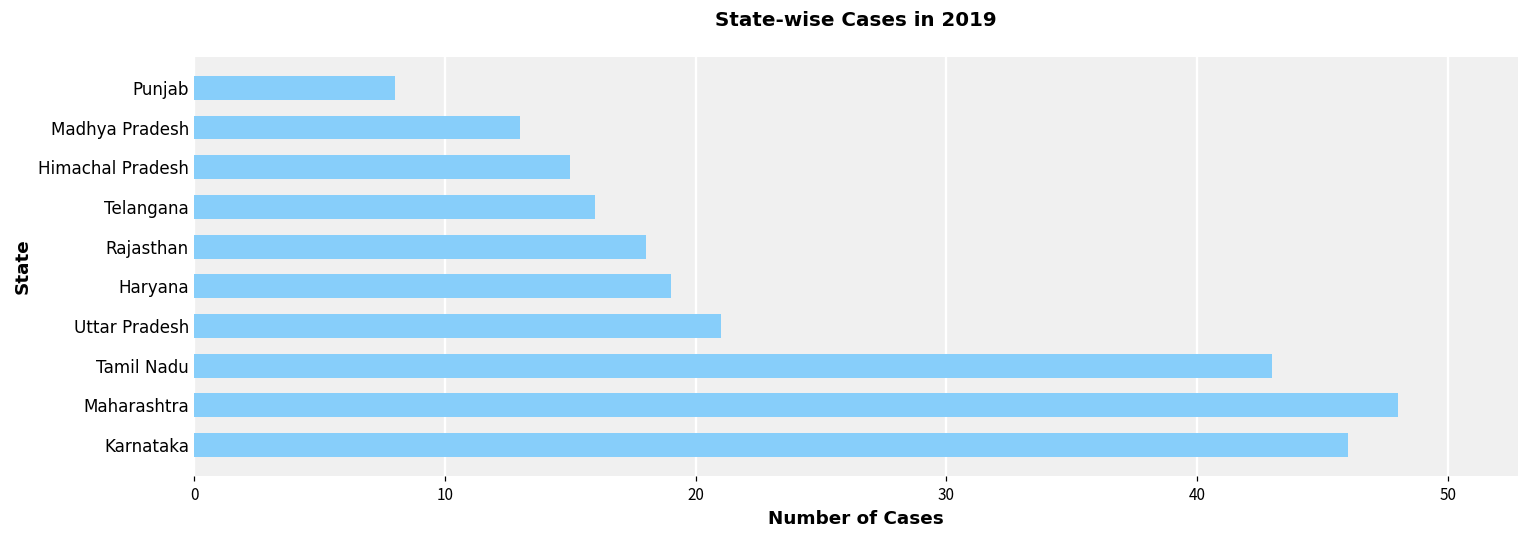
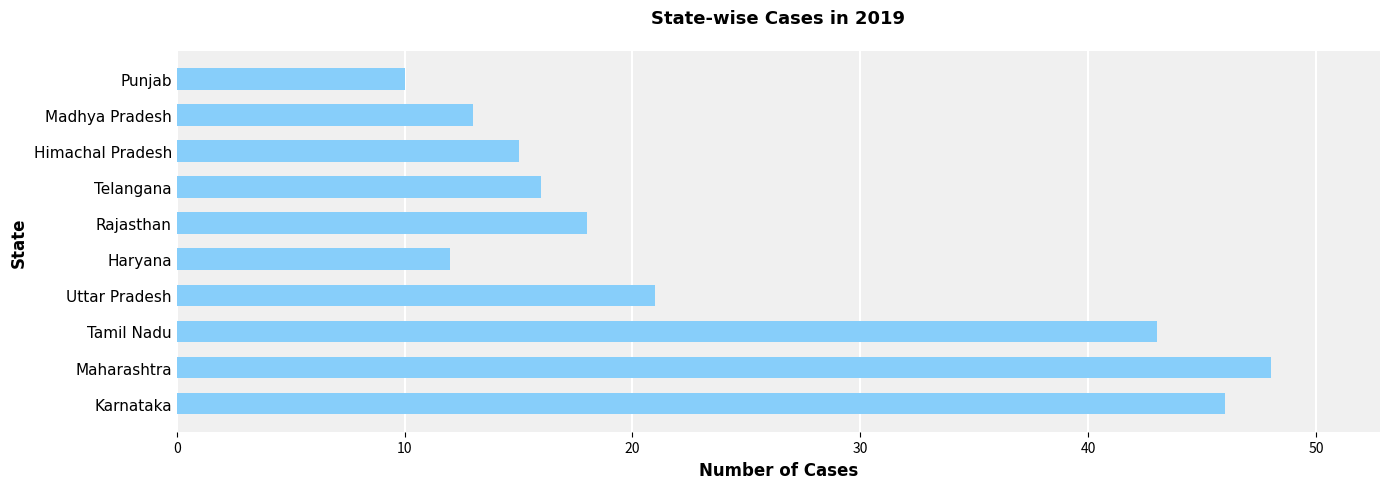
Punjab: 8 -> 10
Haryana: 19 -> 12
